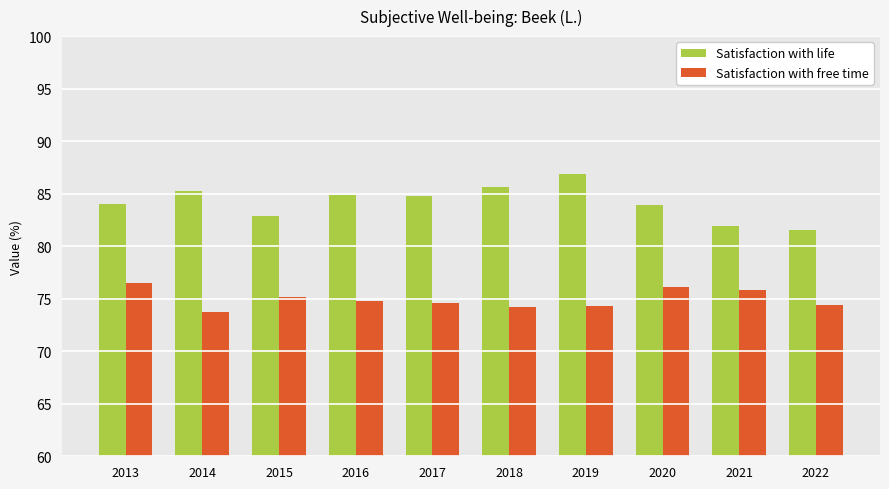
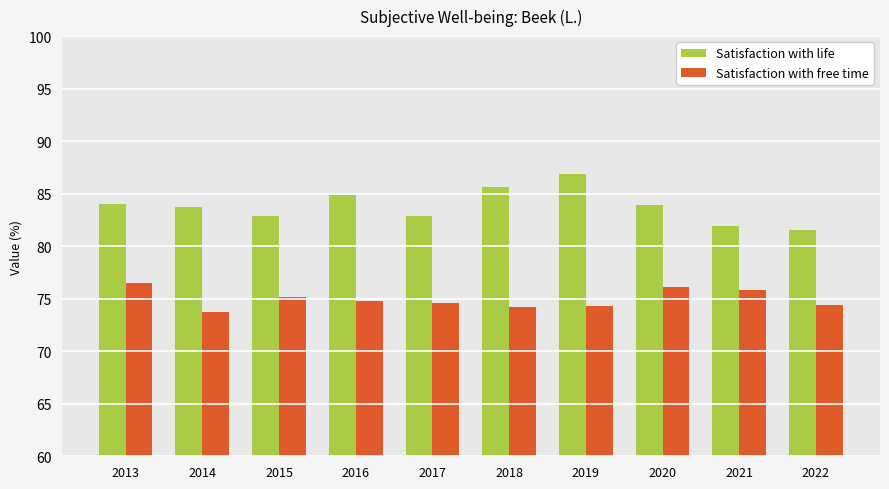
Satisfaction with life, 2014: 85.3 -> 83.7
Satisfaction with life, 2017: 84.8 -> 82.9
